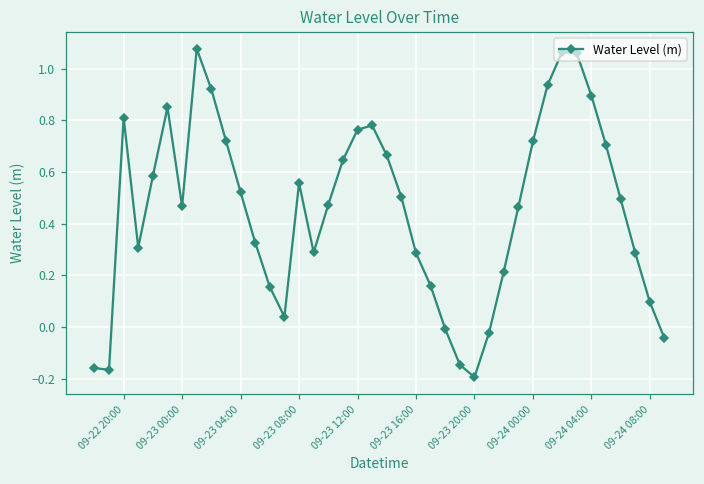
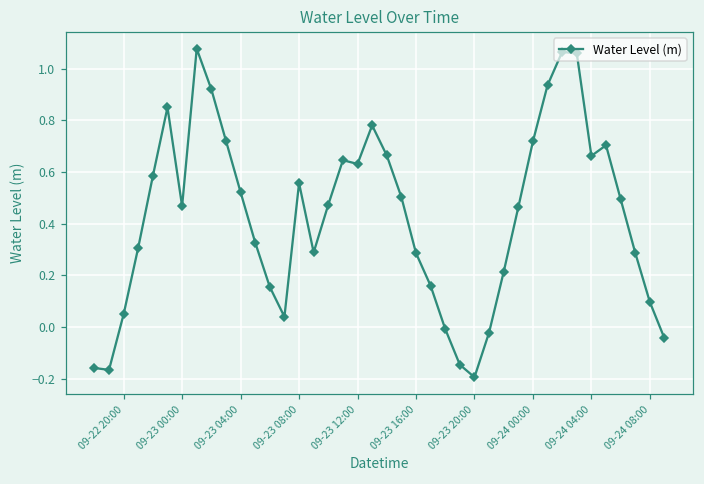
09-22 20:00: 0.81 -> 0.05
09-23 12:00: 0.76 -> 0.63
09-24 04:00: 0.90 -> 0.66
